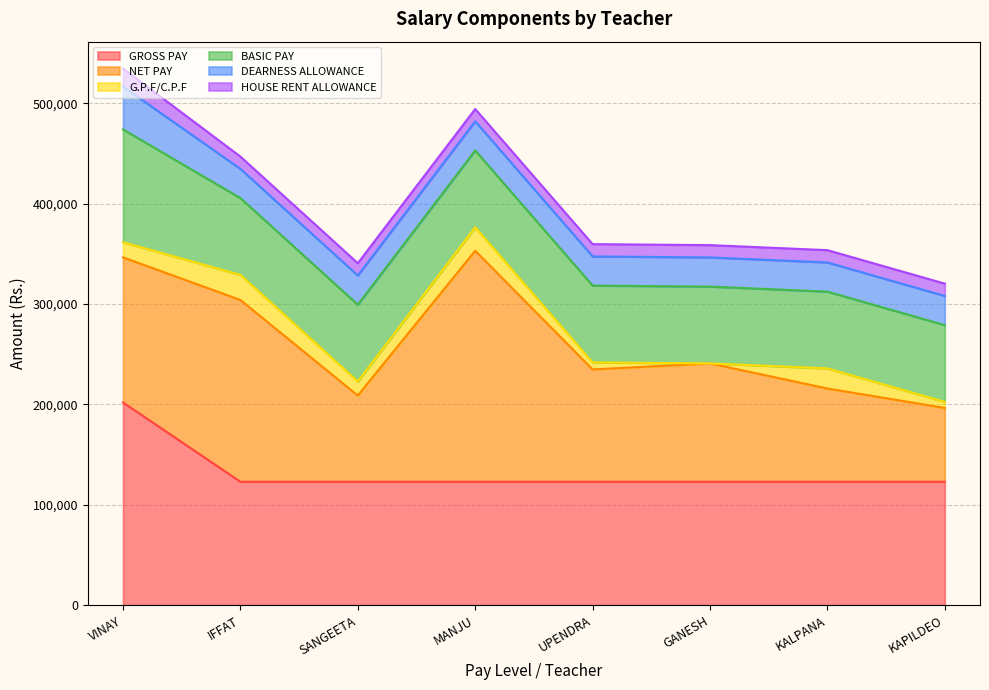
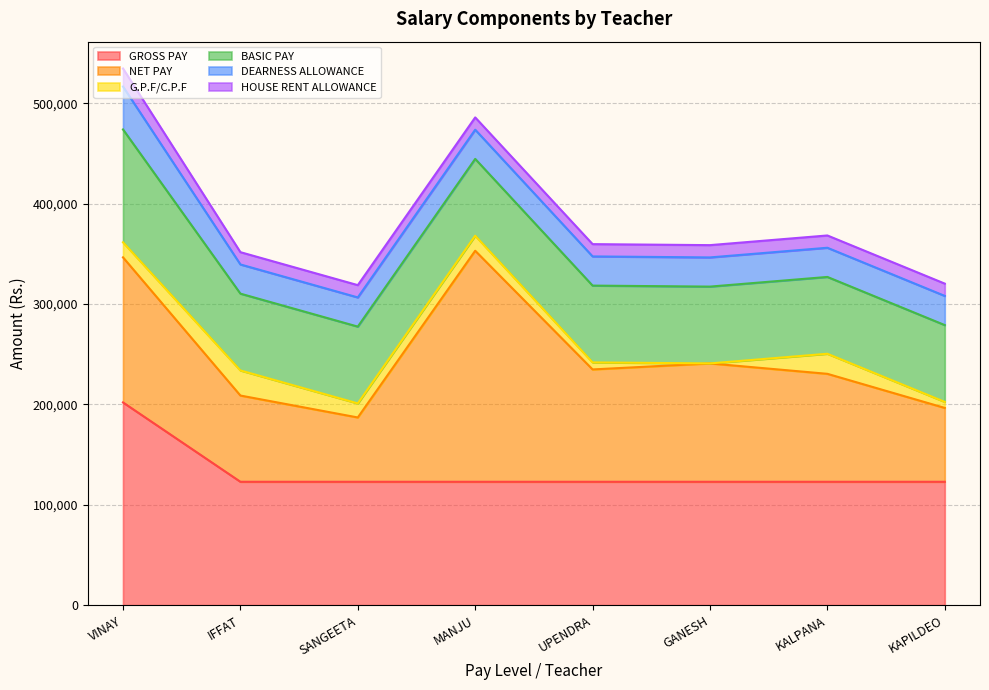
NET PAY, IFFAT: 181,000 -> 86,000
NET PAY, SANGEETA: 86,000 -> 64,000
G.P.F/C.P.F, MANJU: 23,000 -> 15,000
NET PAY, KALPANA: 93,000 -> 108,000
